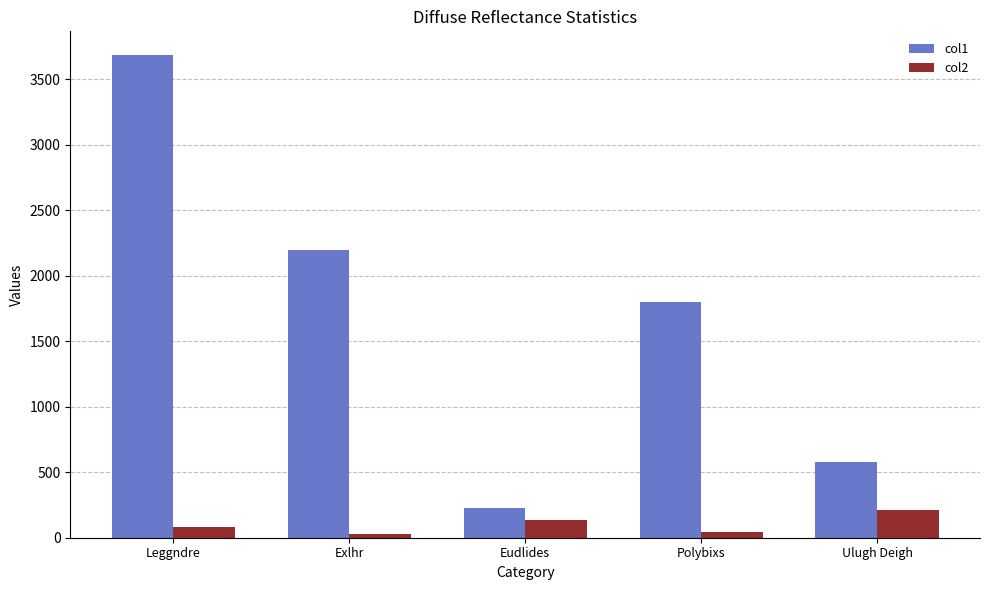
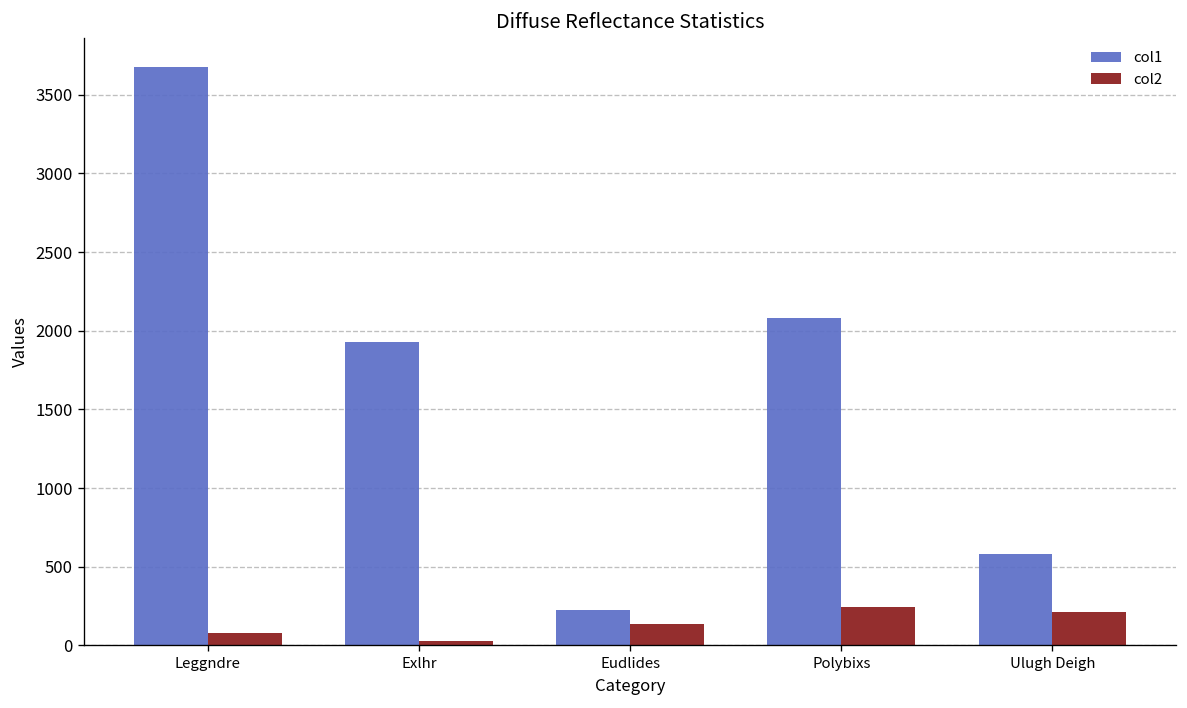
col1, Exlhr: 2200 -> 1930
col1, Polybixs: 1800 -> 2080
col2, Polybixs: 40 -> 240
